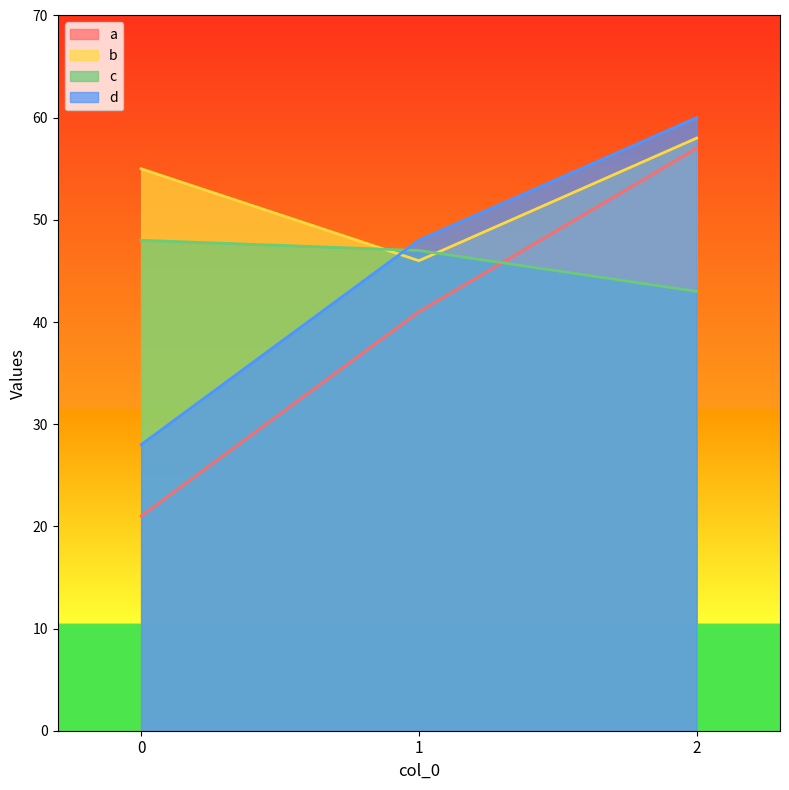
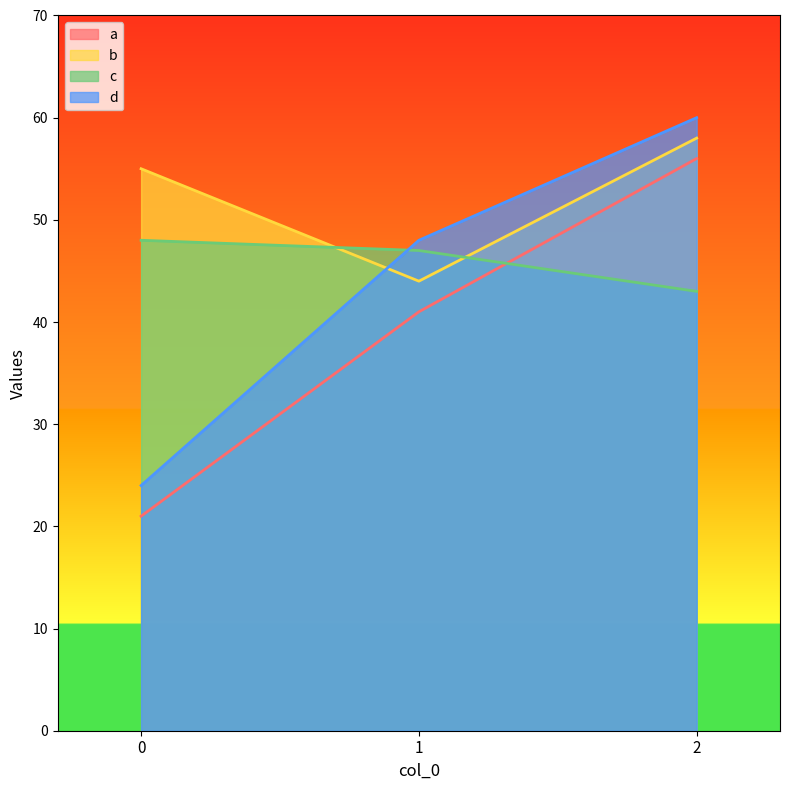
d, 0: 28 -> 24
b, 1: 46 -> 44
a, 2: 57 -> 56
